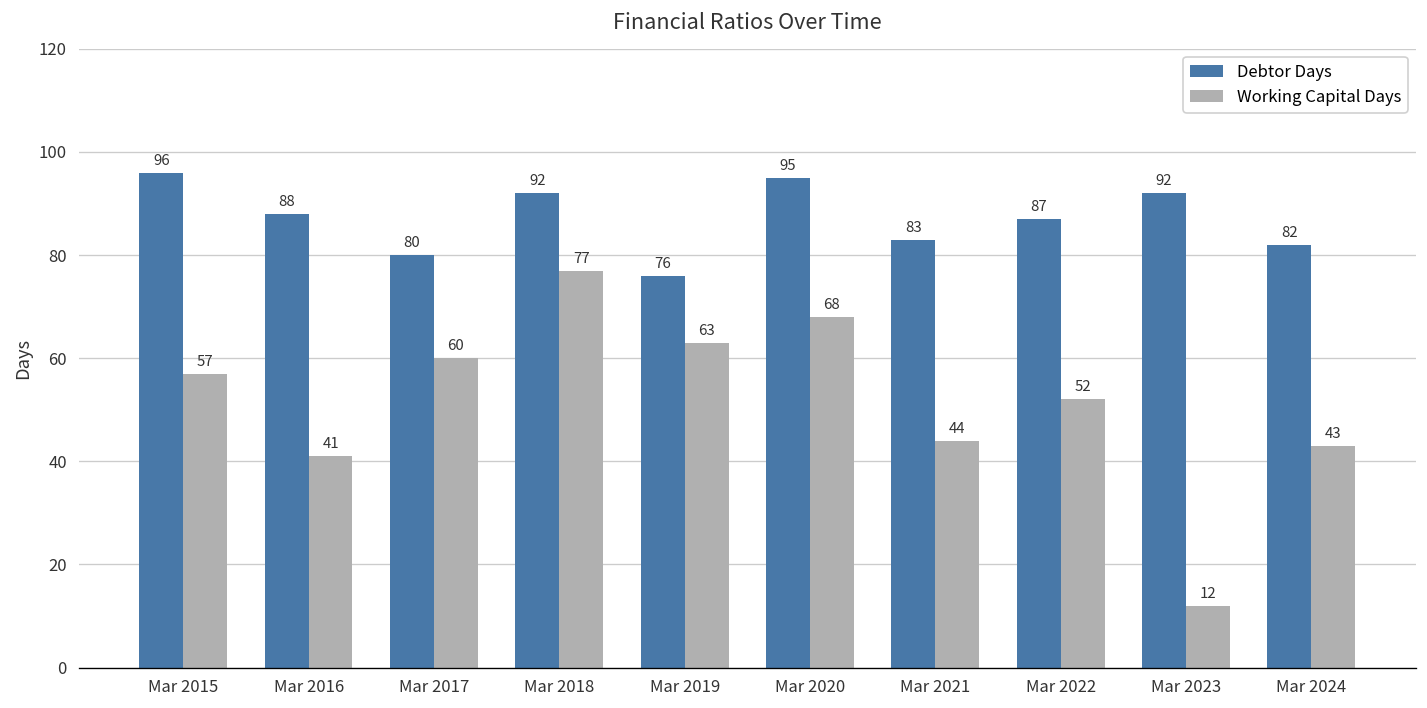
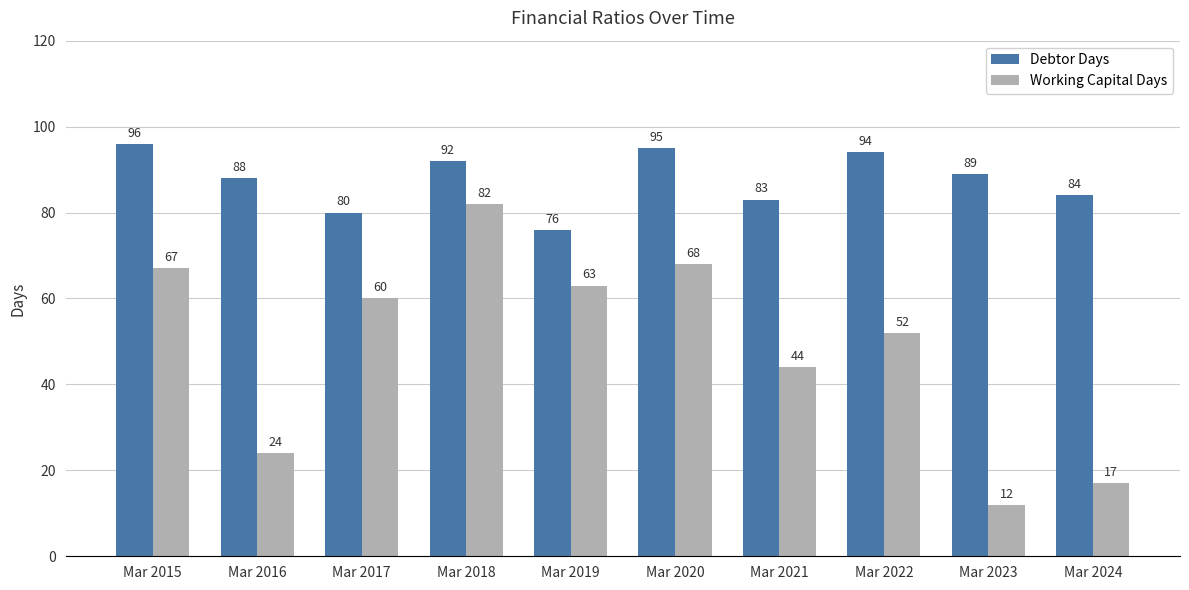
Working Capital Days, Mar 2015: 57 -> 67
Working Capital Days, Mar 2016: 41 -> 24
Working Capital Days, Mar 2018: 77 -> 82
Debtor Days, Mar 2022: 87 -> 94
Debtor Days, Mar 2023: 92 -> 89
Debtor Days, Mar 2024: 82 -> 84
Working Capital Days, Mar 2024: 43 -> 17
